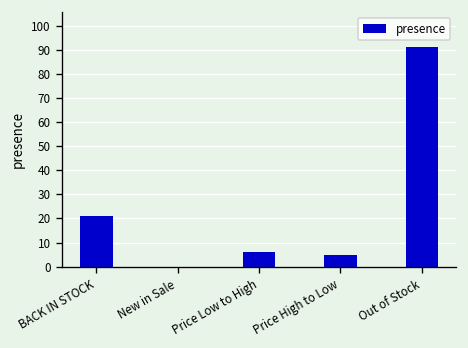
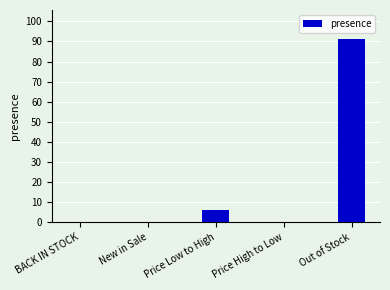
BACK IN STOCK: 21 -> 0
Price High to Low: 5 -> 0
